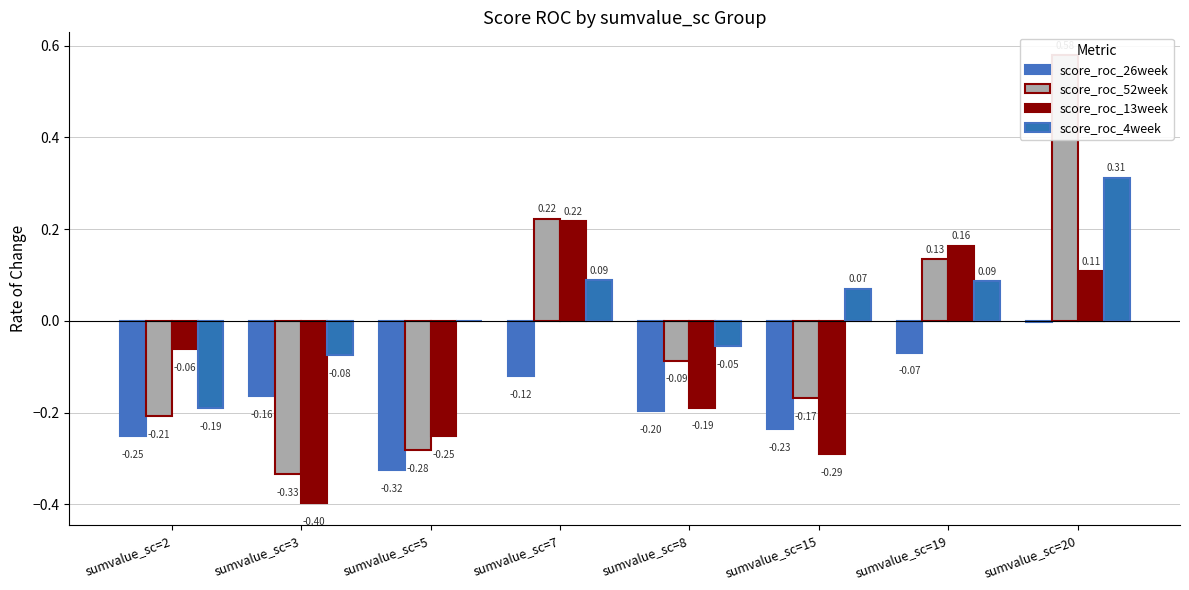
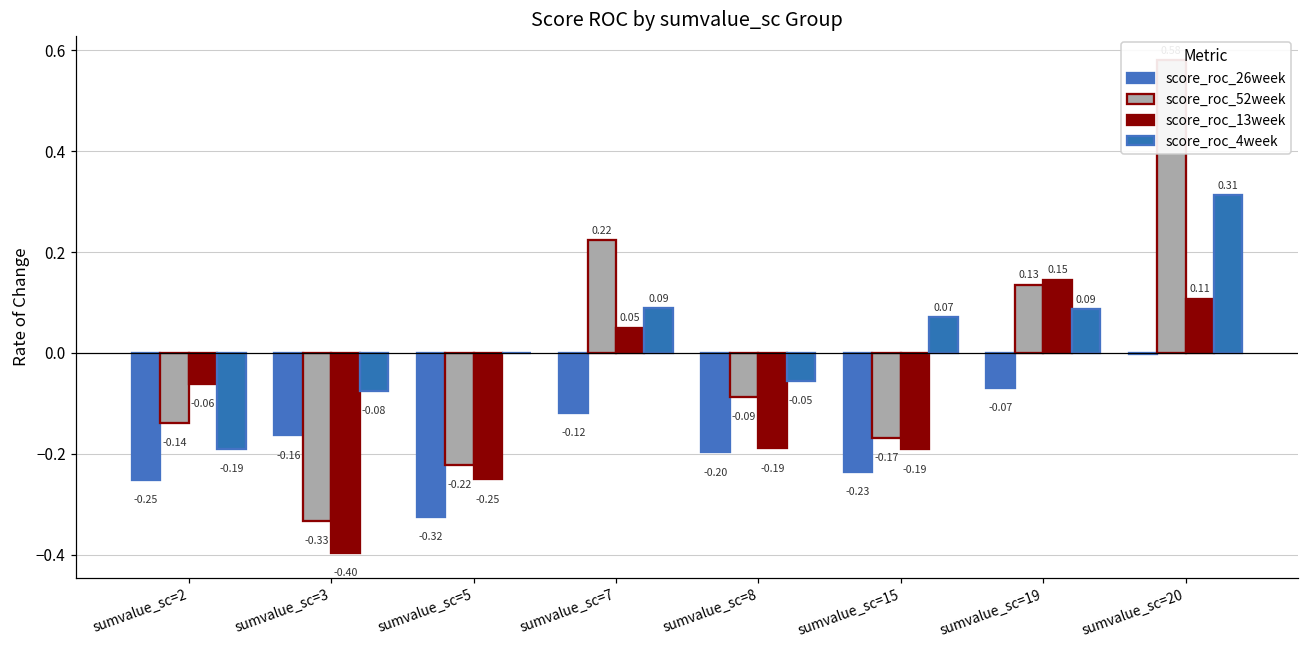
score_roc_52week, sumvalue_sc=2: -0.21 -> -0.14
score_roc_52week, sumvalue_sc=5: -0.28 -> -0.22
score_roc_13week, sumvalue_sc=7: 0.22 -> 0.05
score_roc_13week, sumvalue_sc=15: -0.29 -> -0.19
score_roc_13week, sumvalue_sc=19: 0.16 -> 0.15
